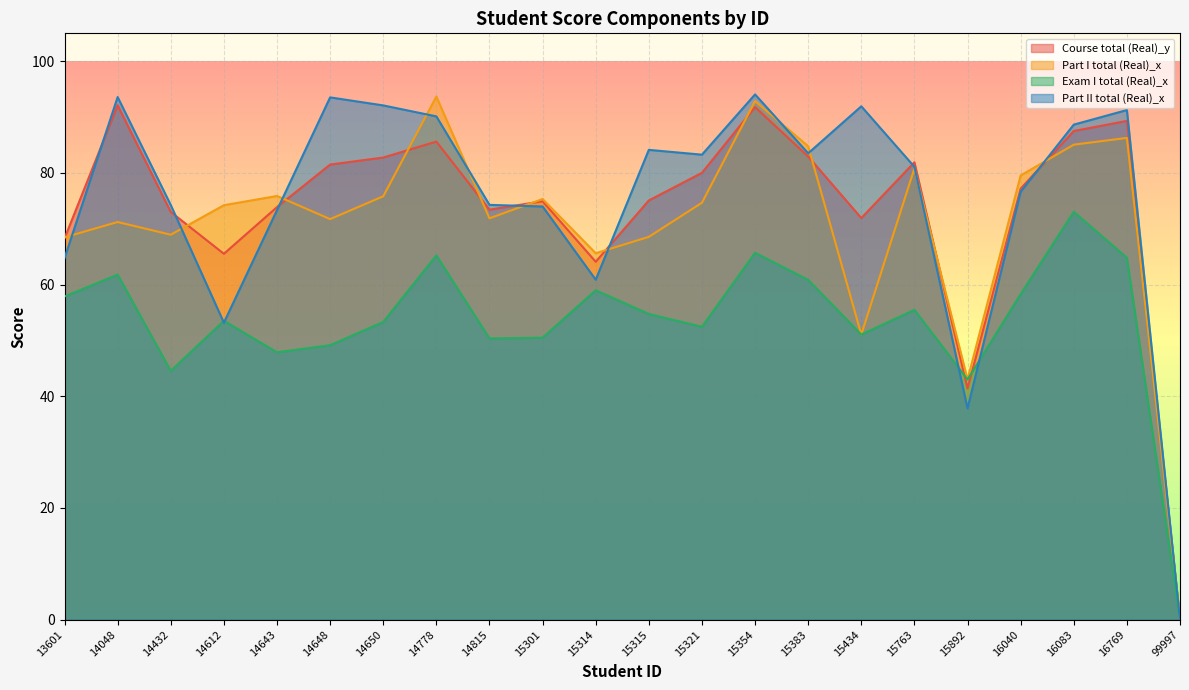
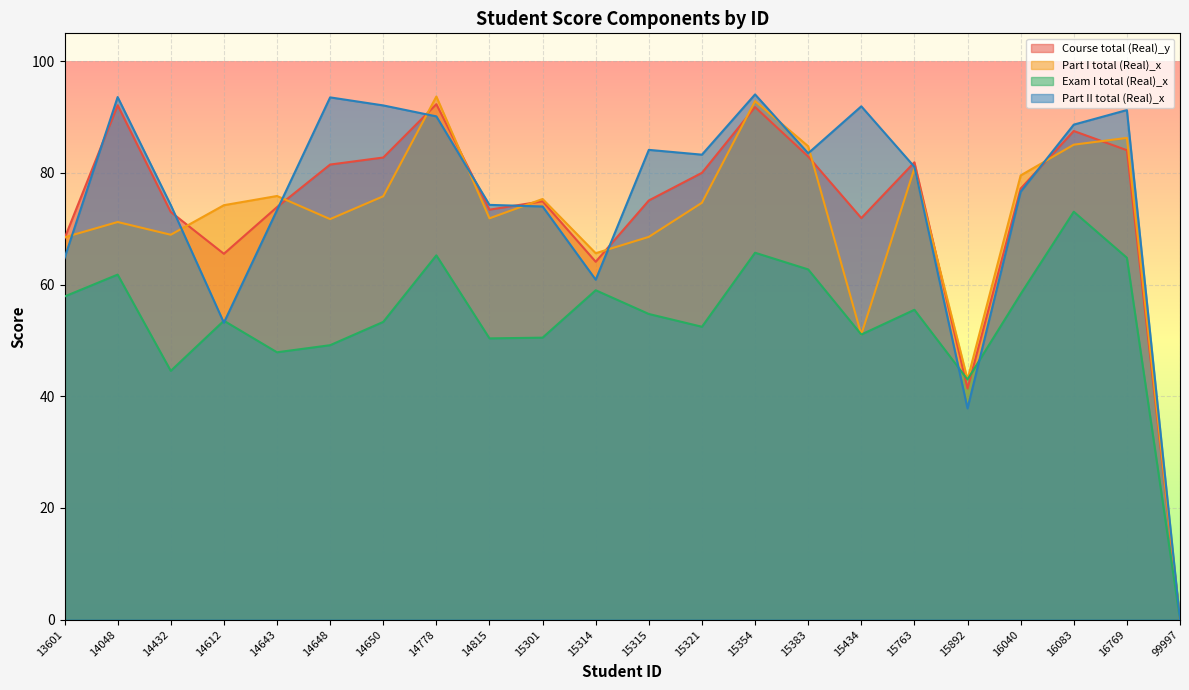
Course total (Real)_y, 14778: 86 -> 92
Exam I total (Real)_x, 15383: 61 -> 63
Course total (Real)_y, 16769: 89 -> 84
